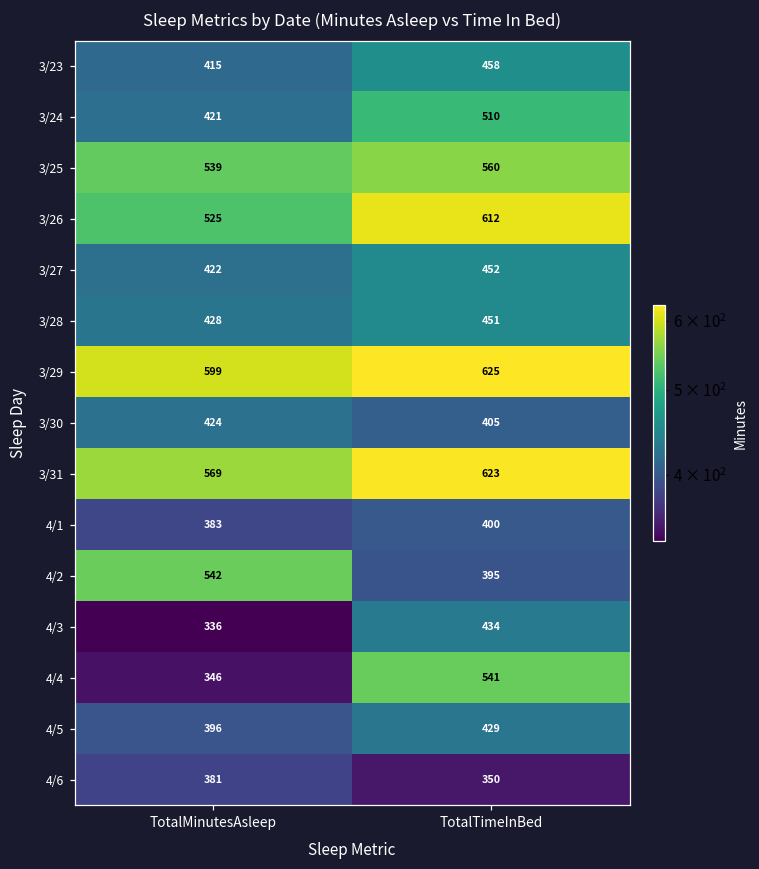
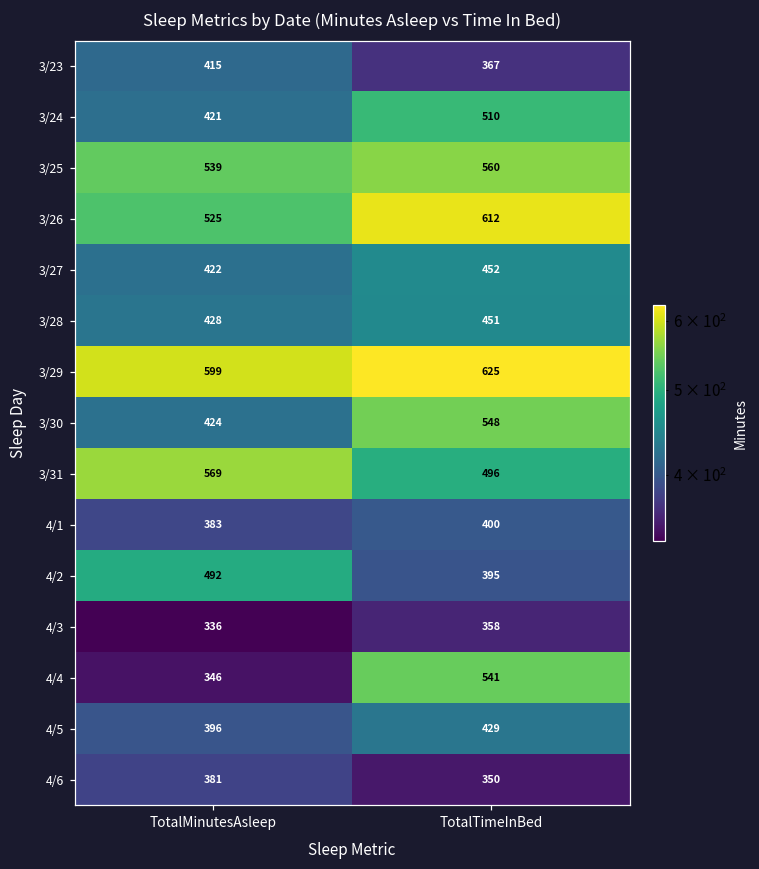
3/23, TotalTimeInBed: 458 -> 367
3/30, TotalTimeInBed: 405 -> 548
3/31, TotalTimeInBed: 623 -> 496
4/2, TotalMinutesAsleep: 542 -> 492
4/3, TotalTimeInBed: 434 -> 358
